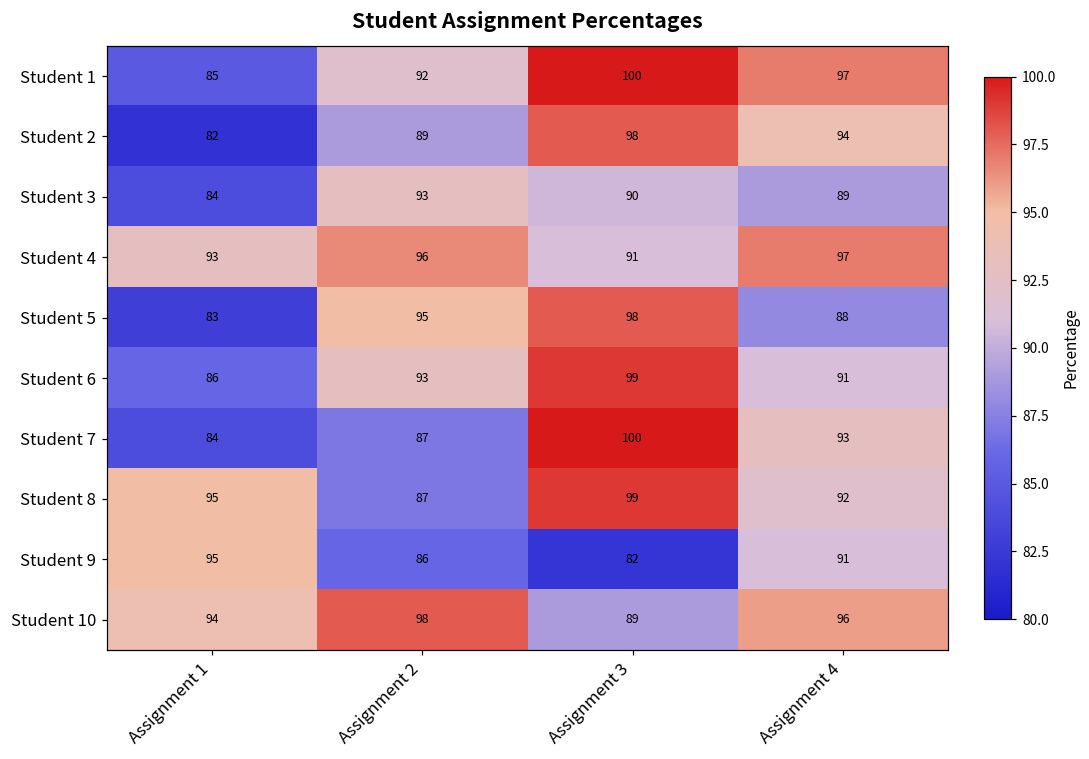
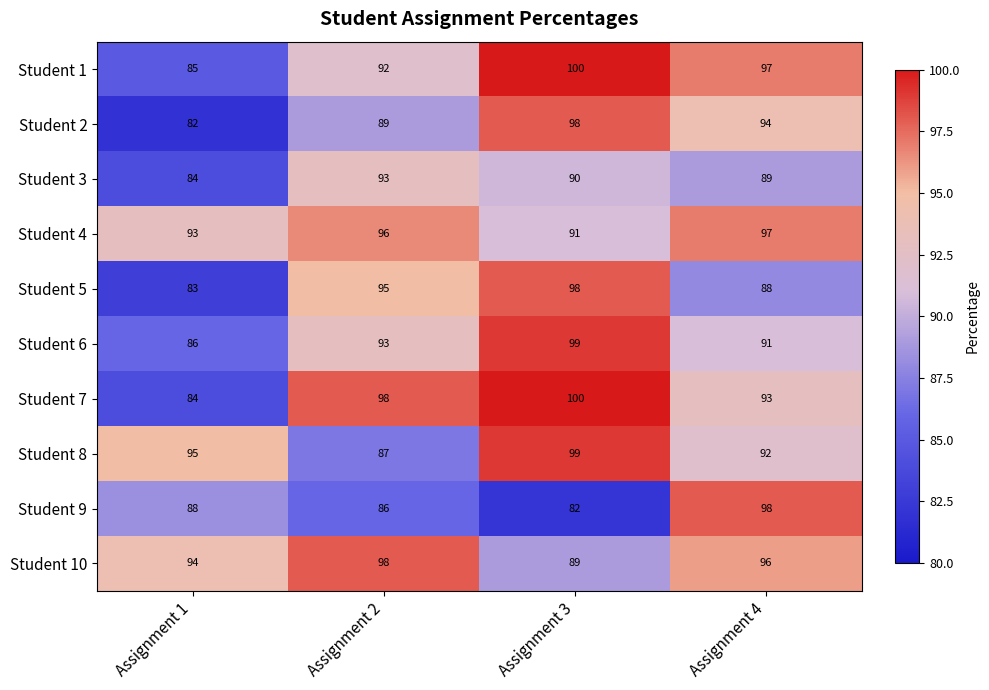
Student 7, Assignment 2: 87 -> 98
Student 9, Assignment 1: 95 -> 88
Student 9, Assignment 4: 91 -> 98
